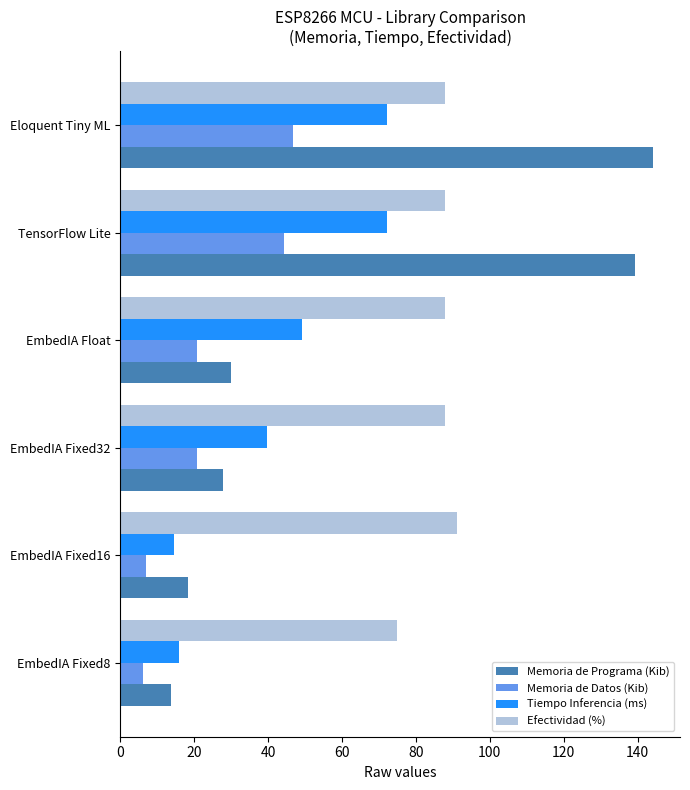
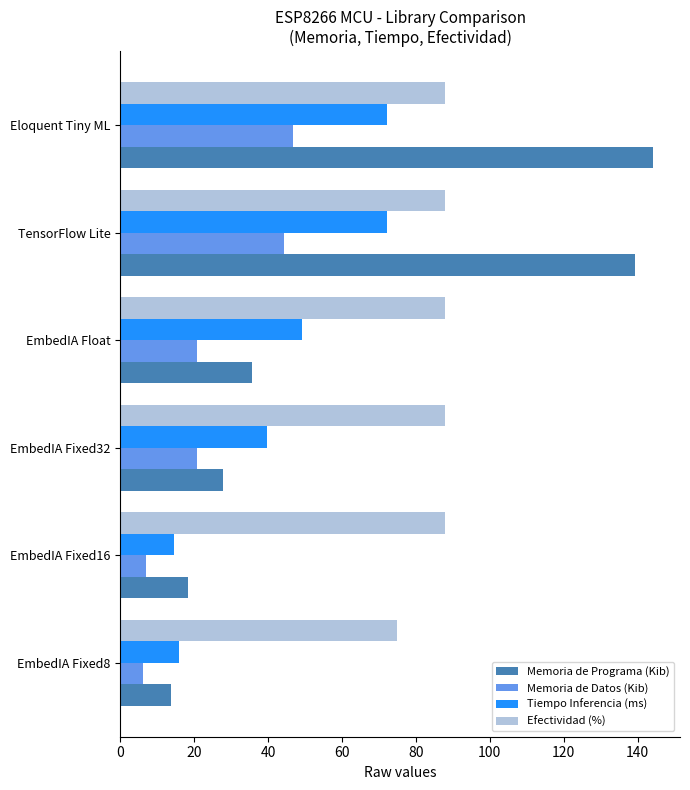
Memoria de Programa (Kib), EmbedIA Float: 30 -> 36
Efectividad (%), EmbedIA Fixed16: 91 -> 88
